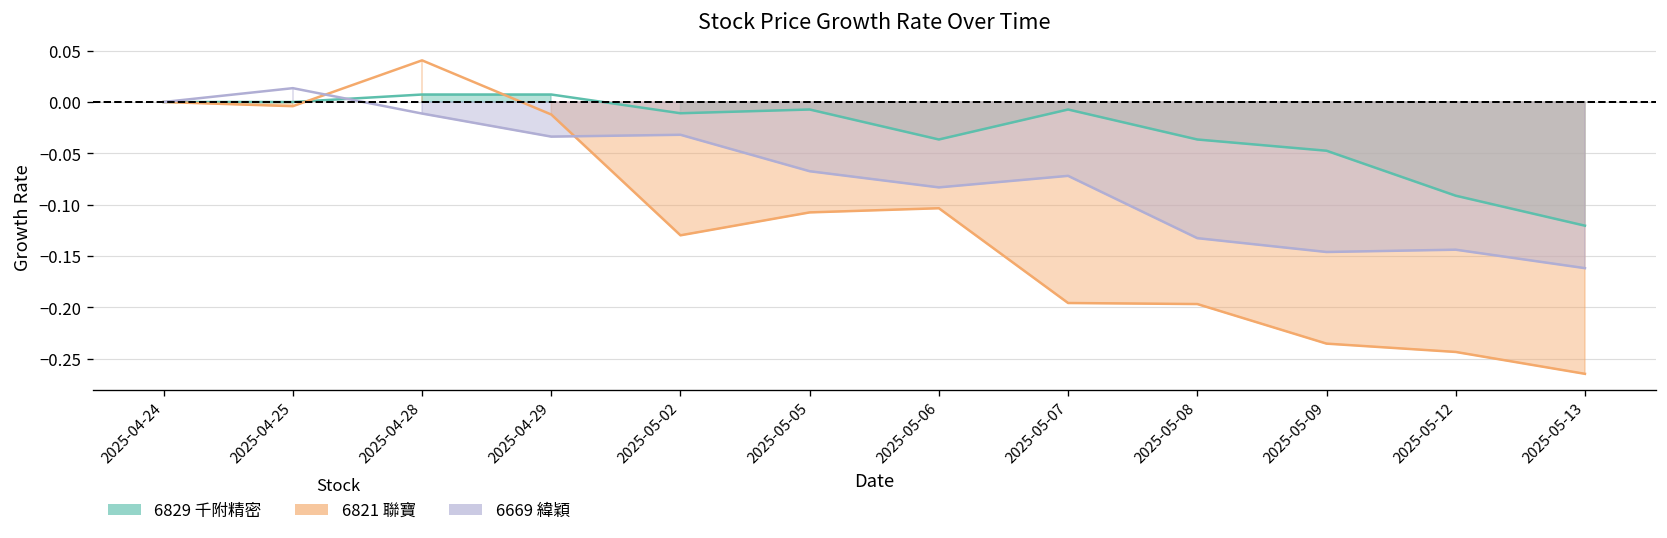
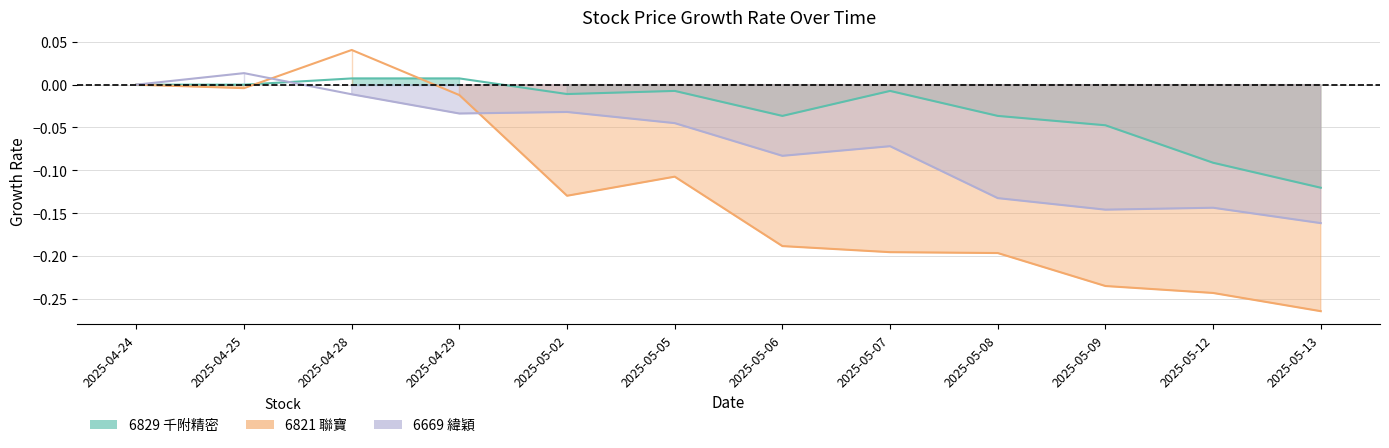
6669 緯穎, 2025-05-05: -0.07 -> -0.04
6821 聯寶, 2025-05-06: -0.10 -> -0.19
